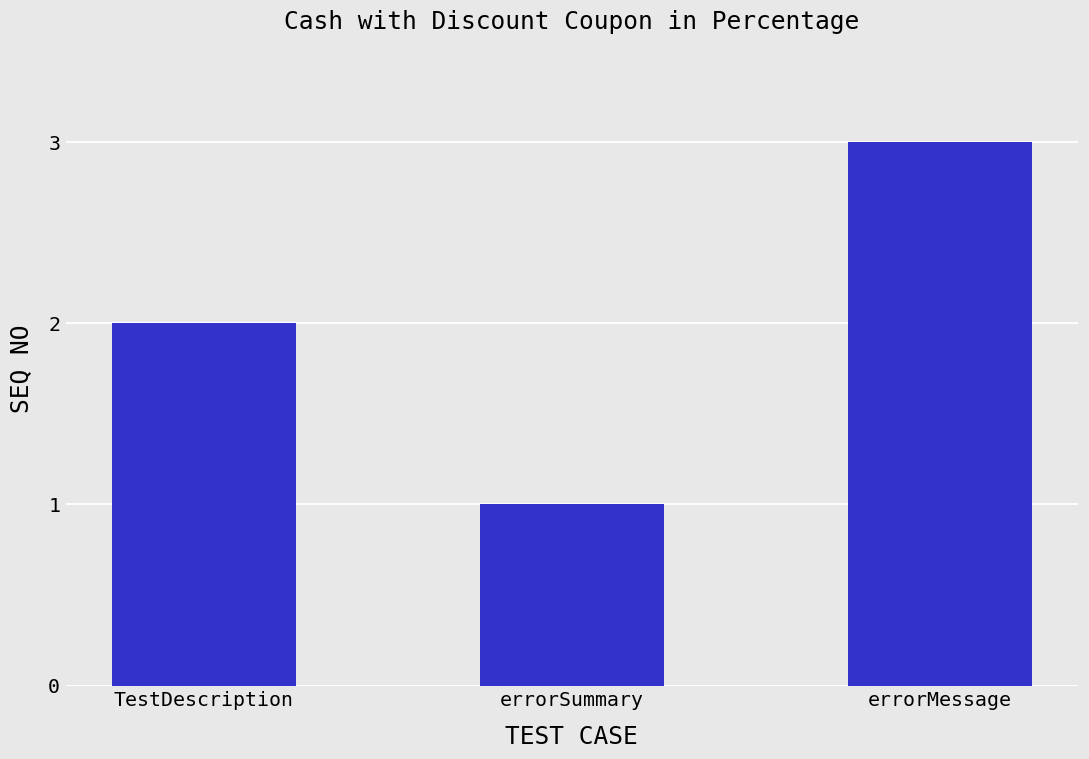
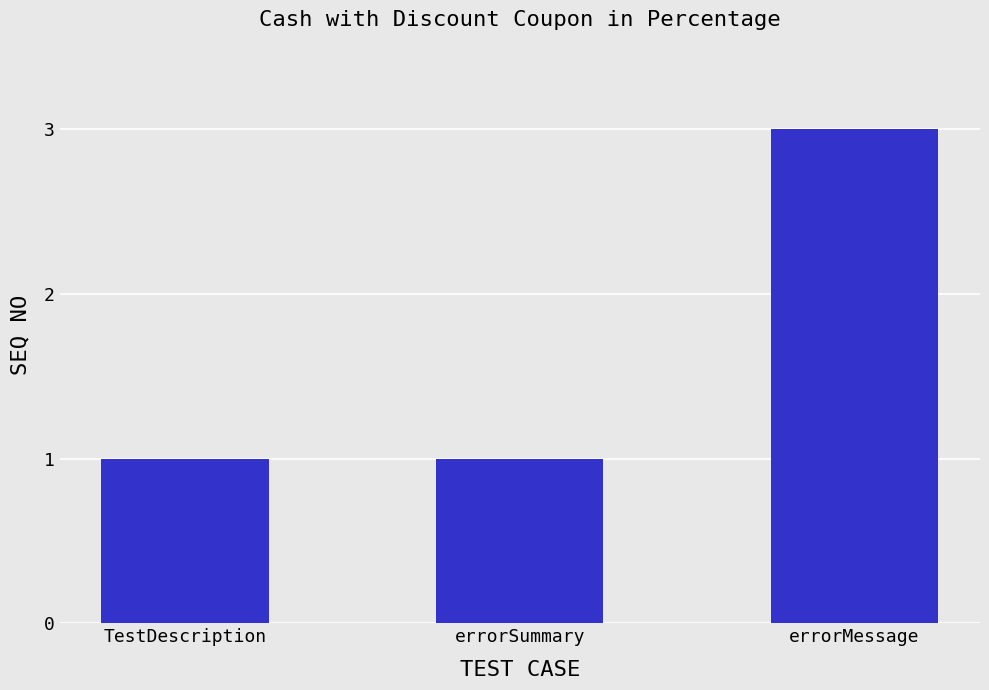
TestDescription: 2 -> 1
